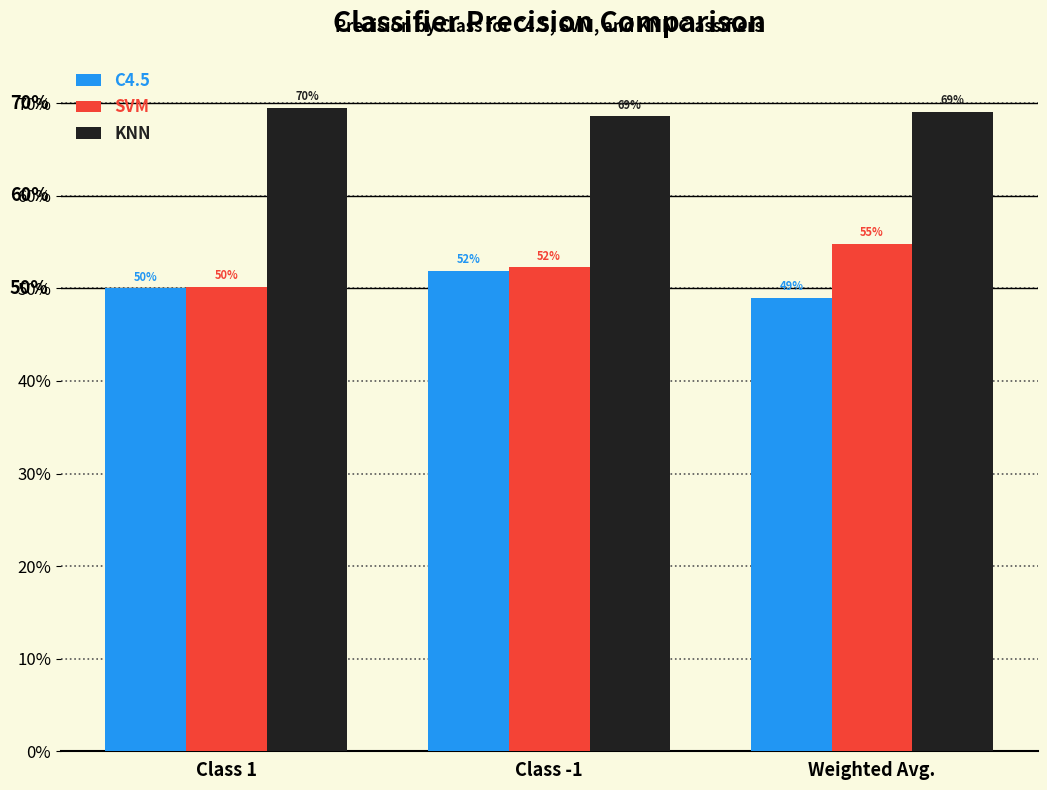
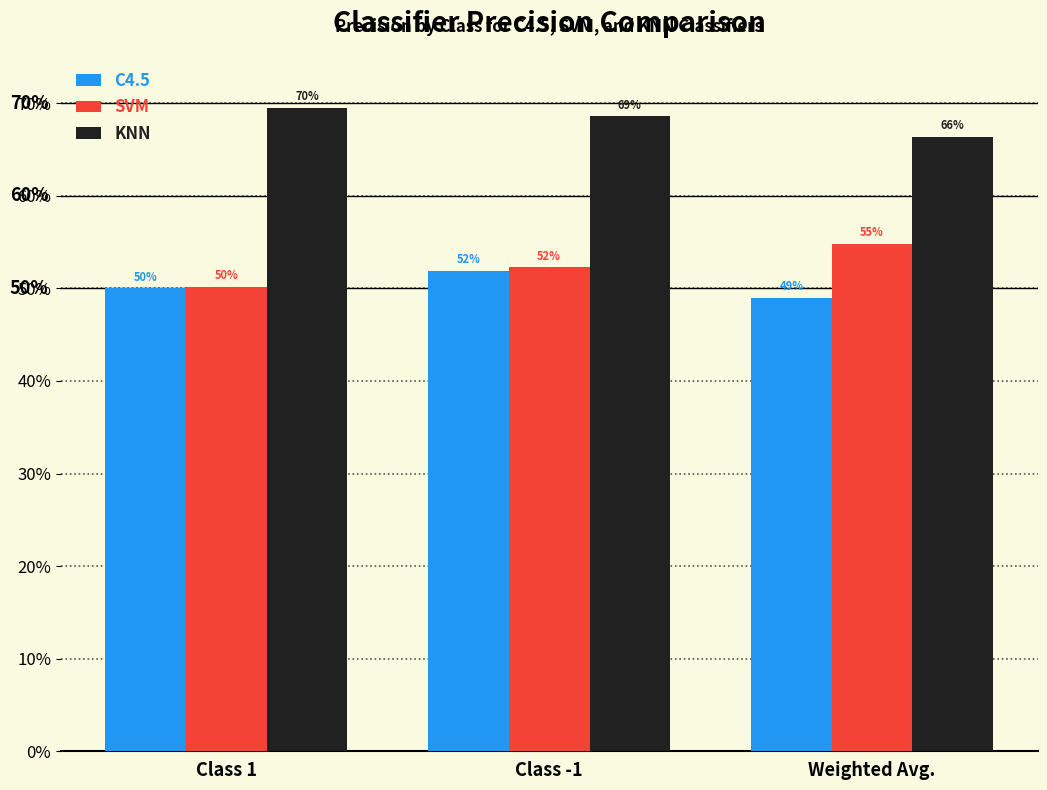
KNN, Weighted Avg.: 69% -> 66%
